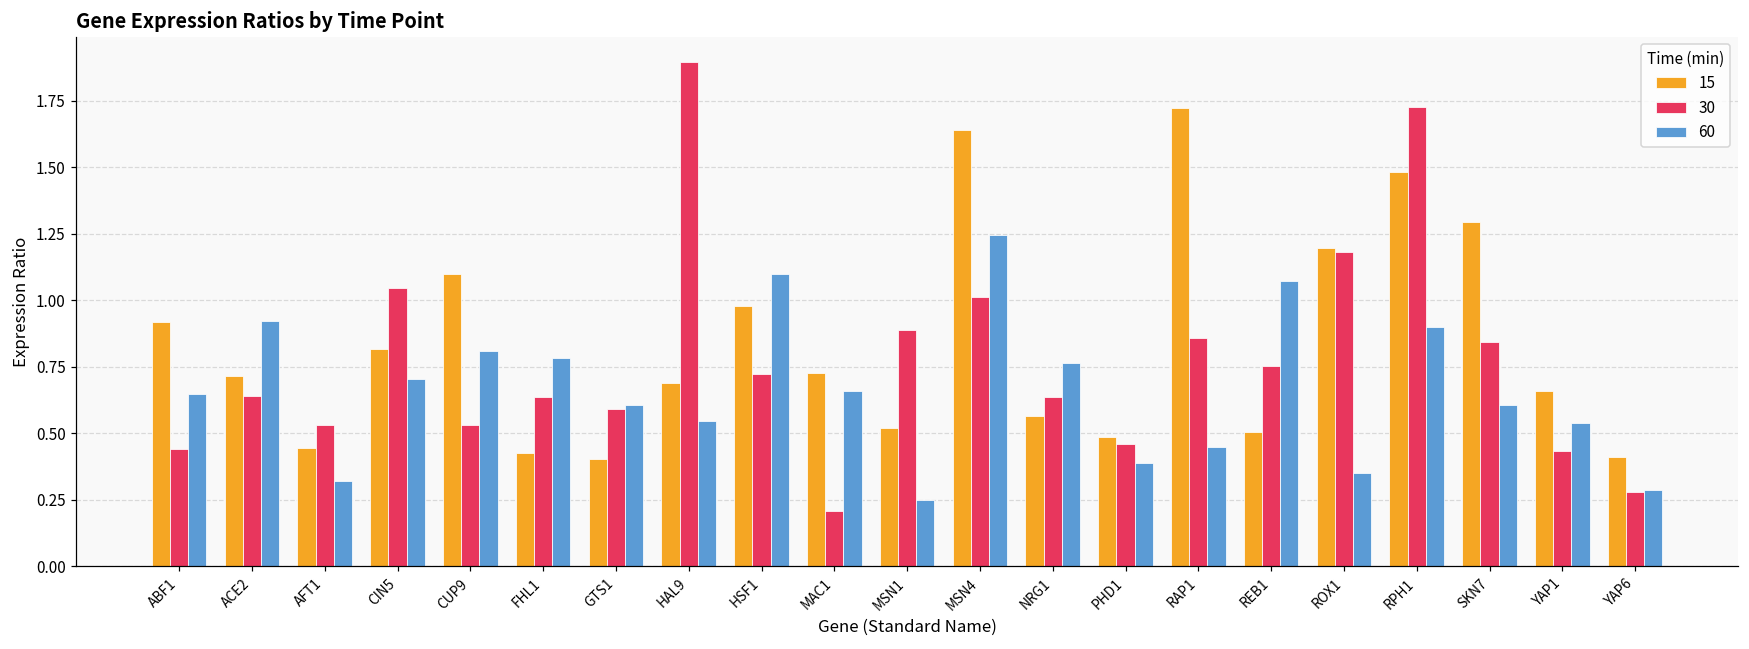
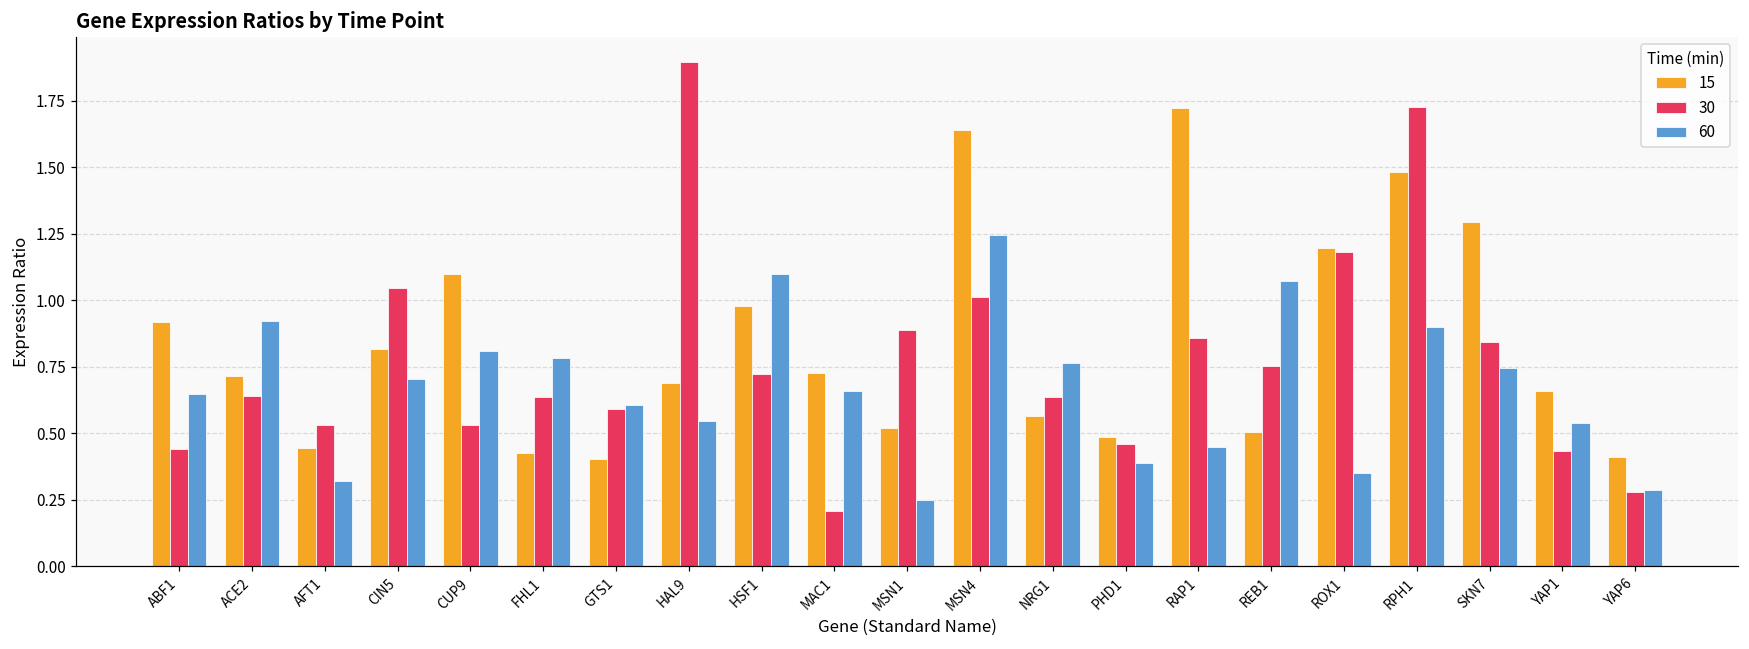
60, SKN7: 0.61 -> 0.75
